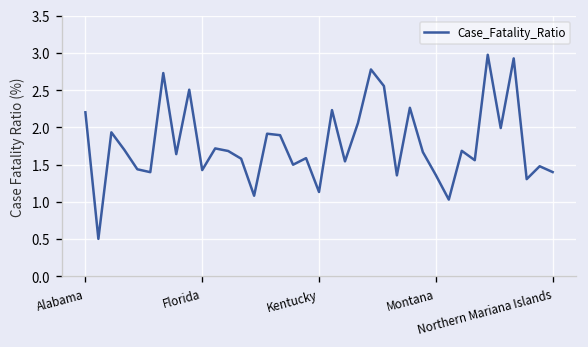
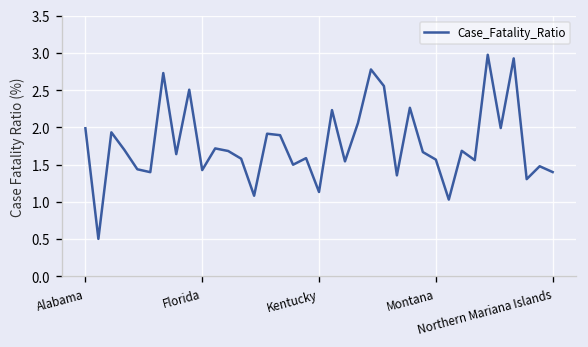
Alabama: 2.2 -> 2.0
Montana: 1.4 -> 1.6
